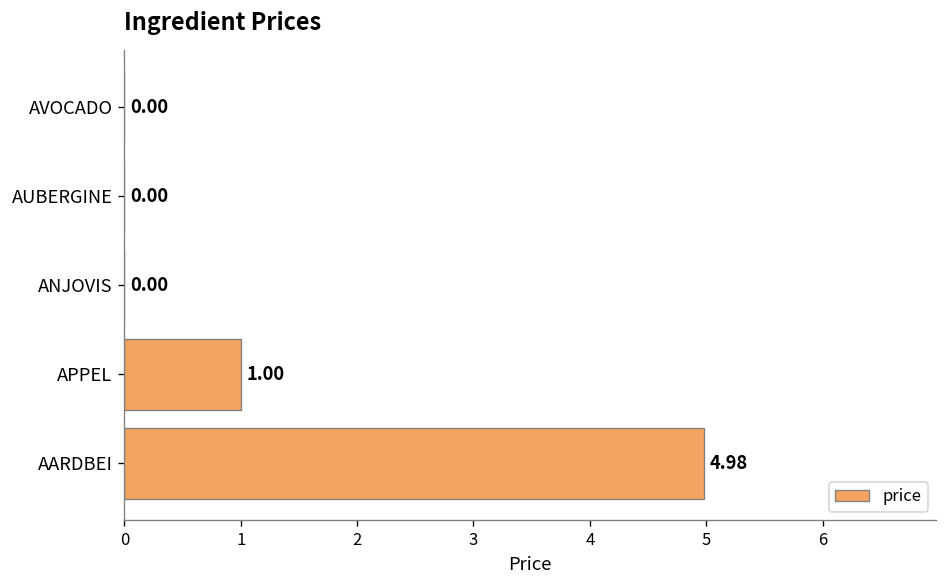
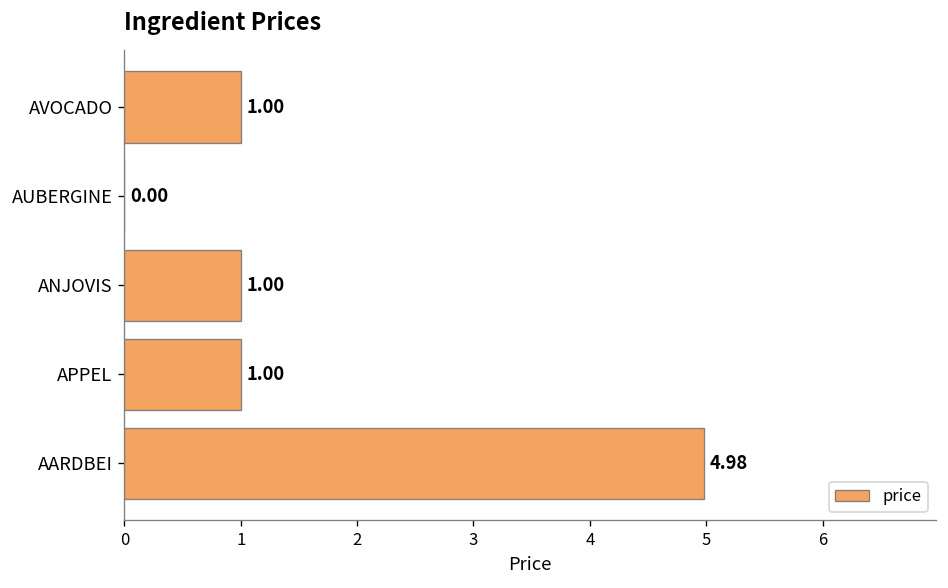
AVOCADO: 0.00 -> 1.00
ANJOVIS: 0.00 -> 1.00
